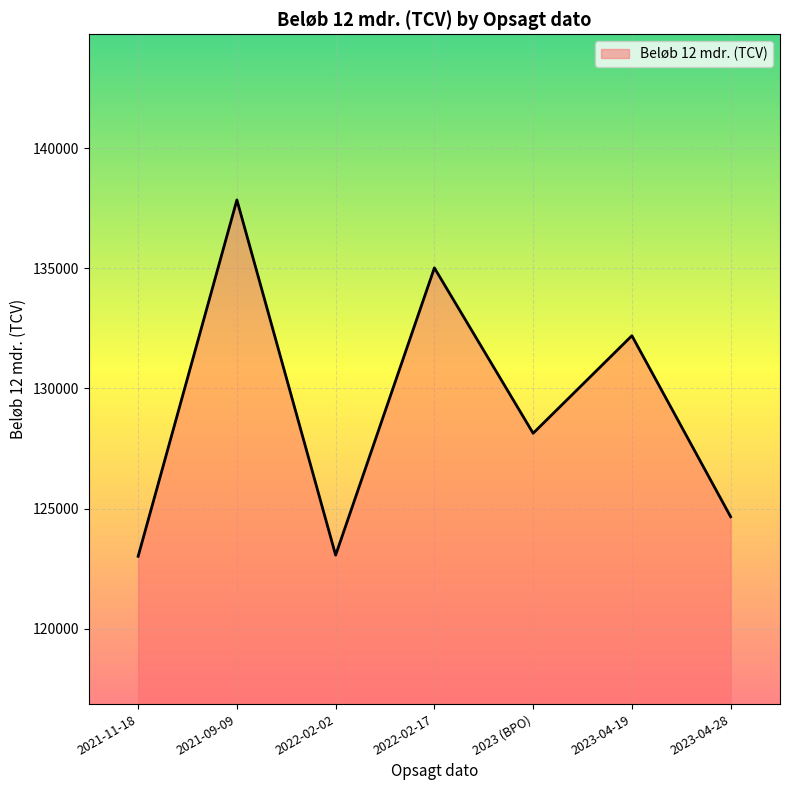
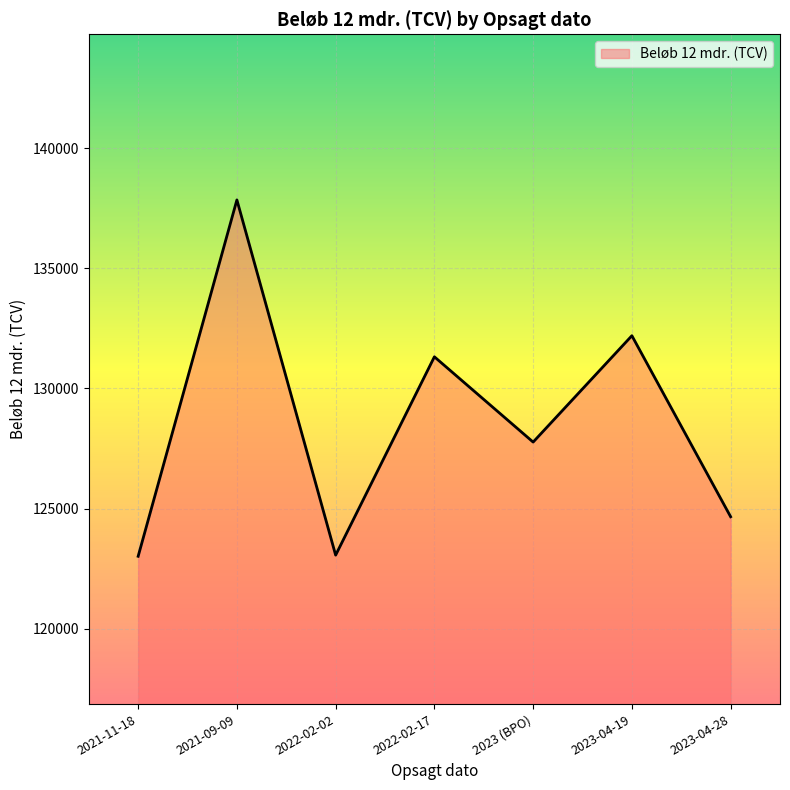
2022-02-17: 135000 -> 131300
2023 (BPO): 128100 -> 127800
